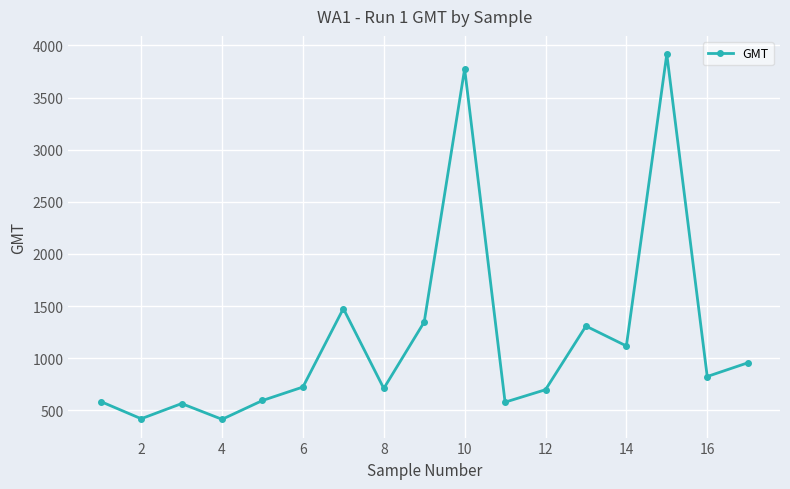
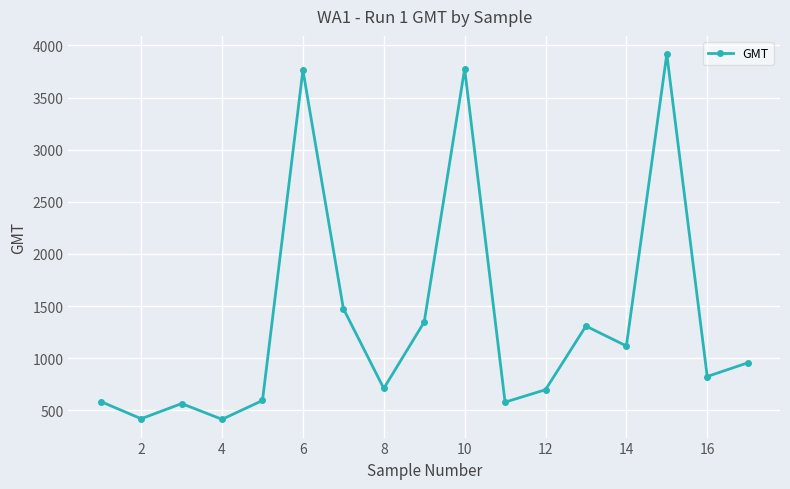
6: 720 -> 3760
